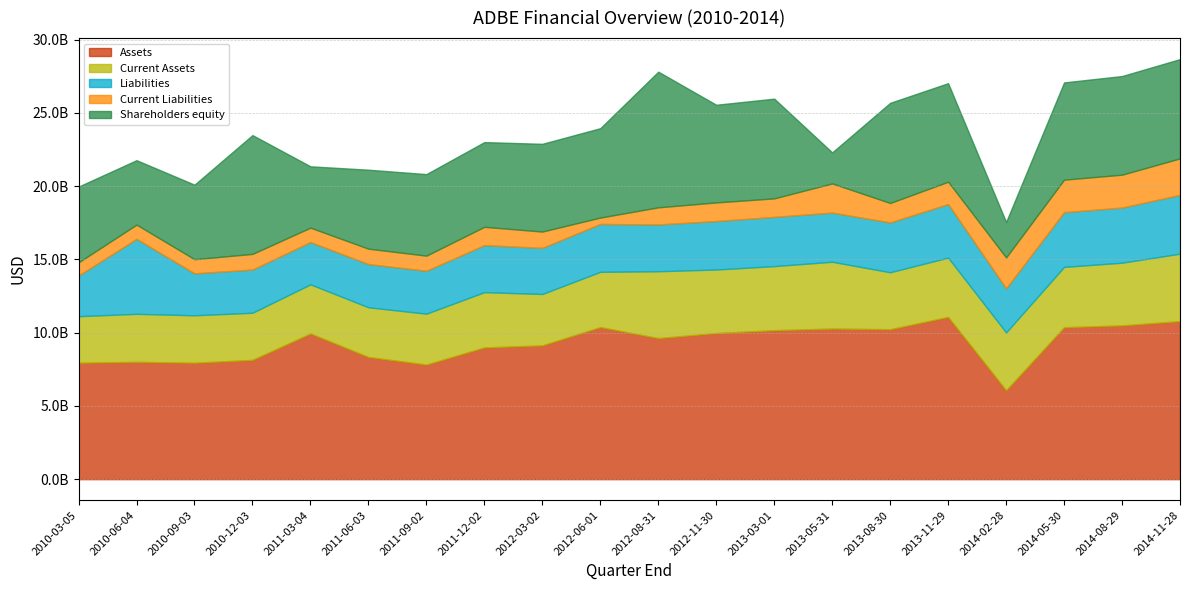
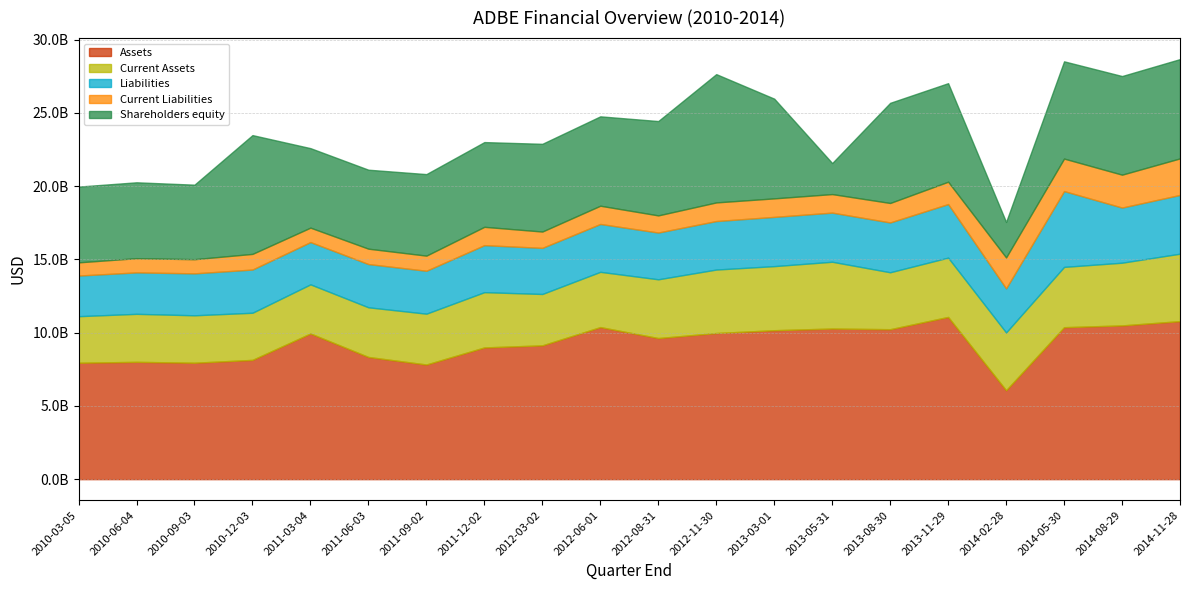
Liabilities, 2010-06-04: 5100000000 -> 2800000000
Shareholders equity, 2010-06-04: 4400000000 -> 5200000000
Shareholders equity, 2011-03-04: 4200000000 -> 5400000000
Current Liabilities, 2012-06-01: 400000000 -> 1200000000
Current Assets, 2012-08-31: 4600000000 -> 4000000000
Shareholders equity, 2012-08-31: 9300000000 -> 6400000000
Shareholders equity, 2012-11-30: 6700000000 -> 8800000000
Current Liabilities, 2013-05-31: 2000000000 -> 1300000000
Liabilities, 2014-05-30: 3700000000 -> 5200000000
